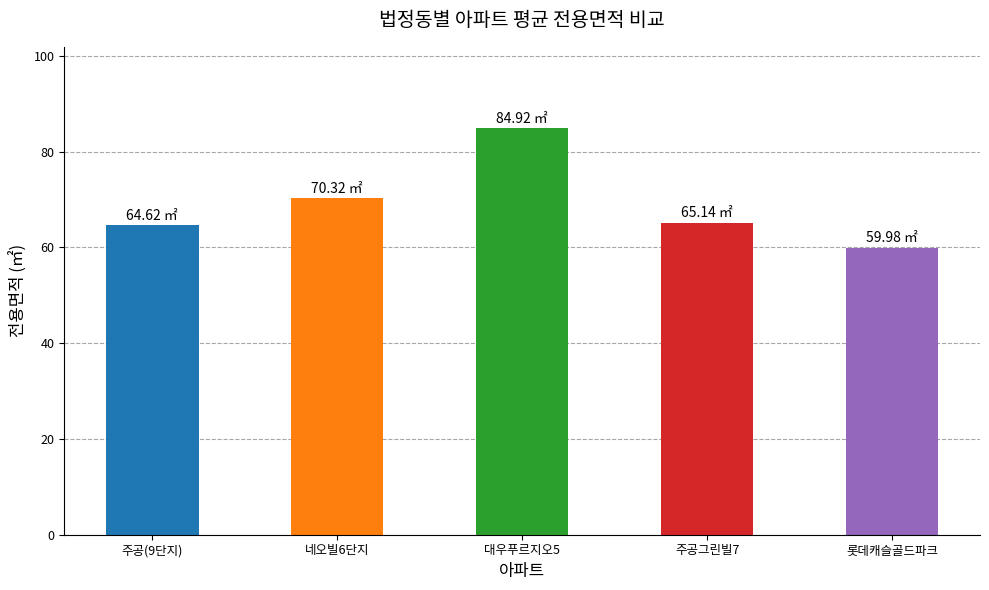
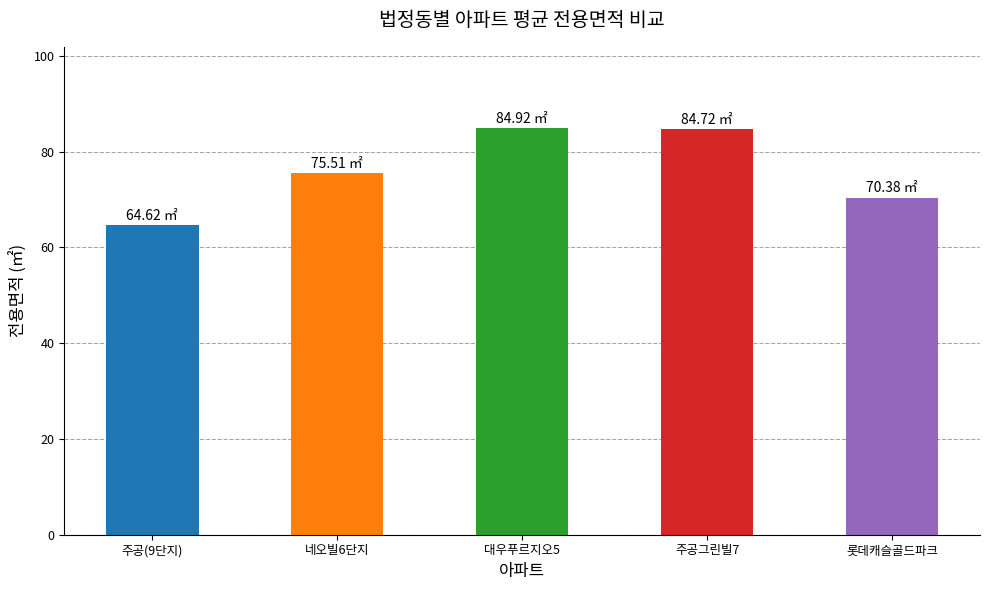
네오빌6단지: 70.32 -> 75.51
주공그린빌7: 65.14 -> 84.72
롯데캐슬골드파크: 59.98 -> 70.38
